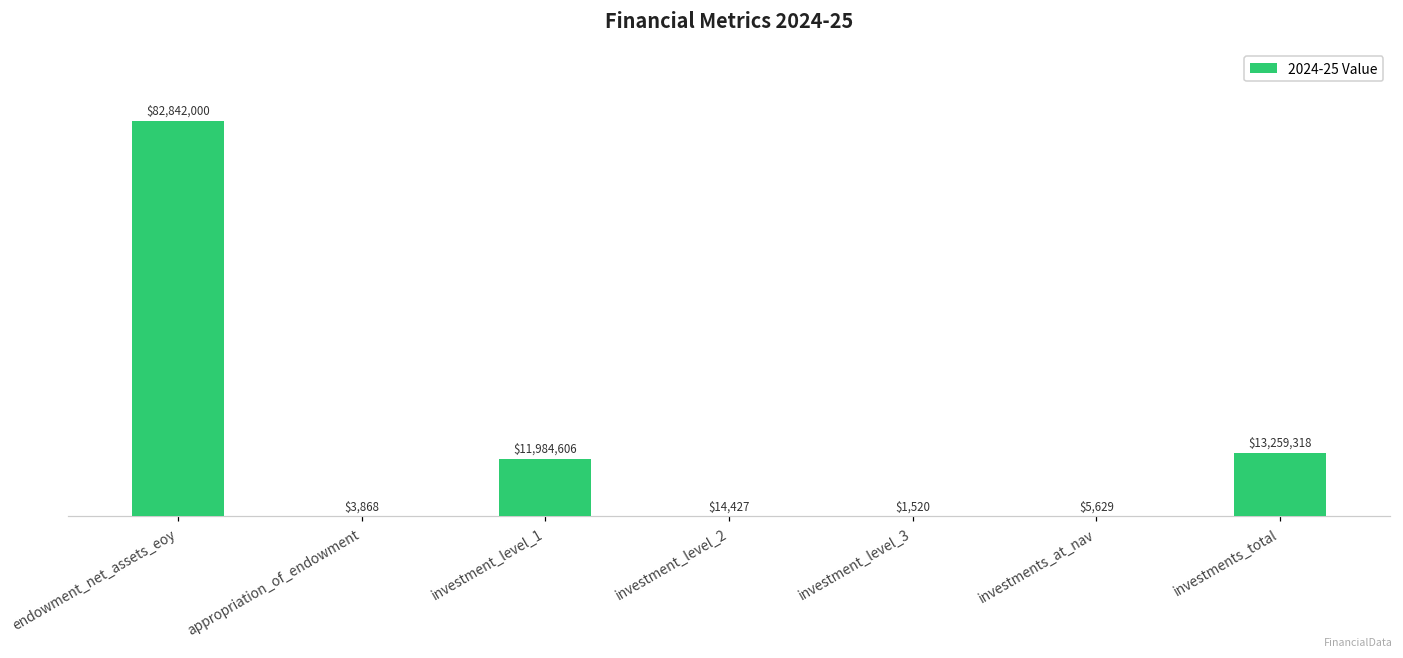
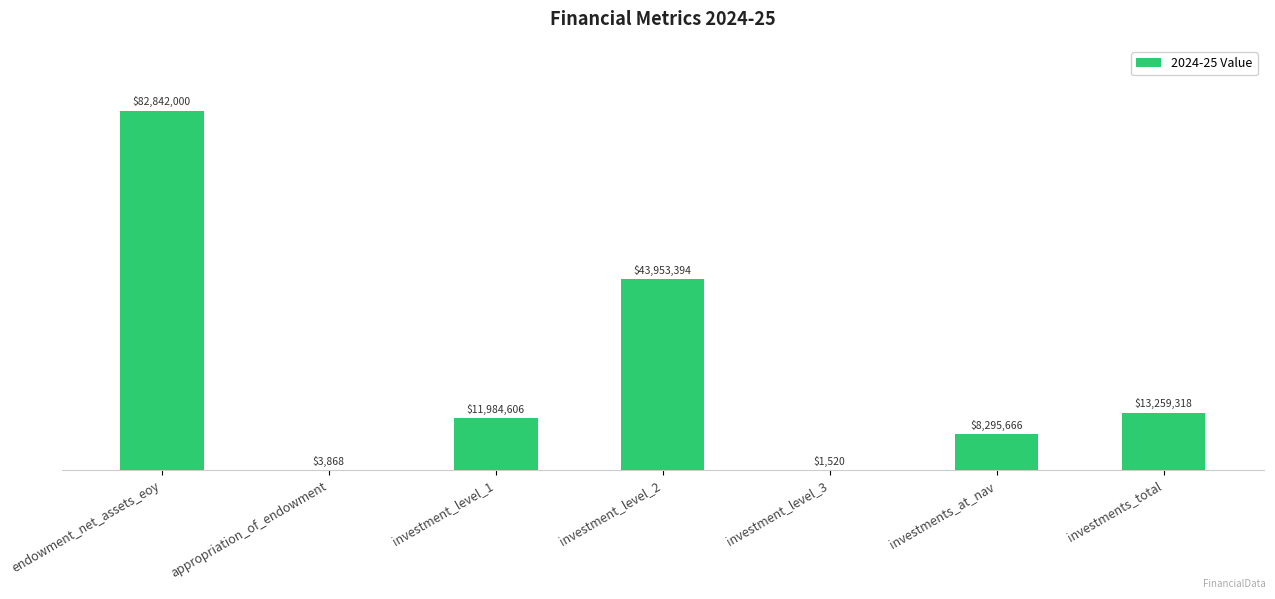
investment_level_2: $14,427 -> $43,953,394
investments_at_nav: $5,629 -> $8,295,666
